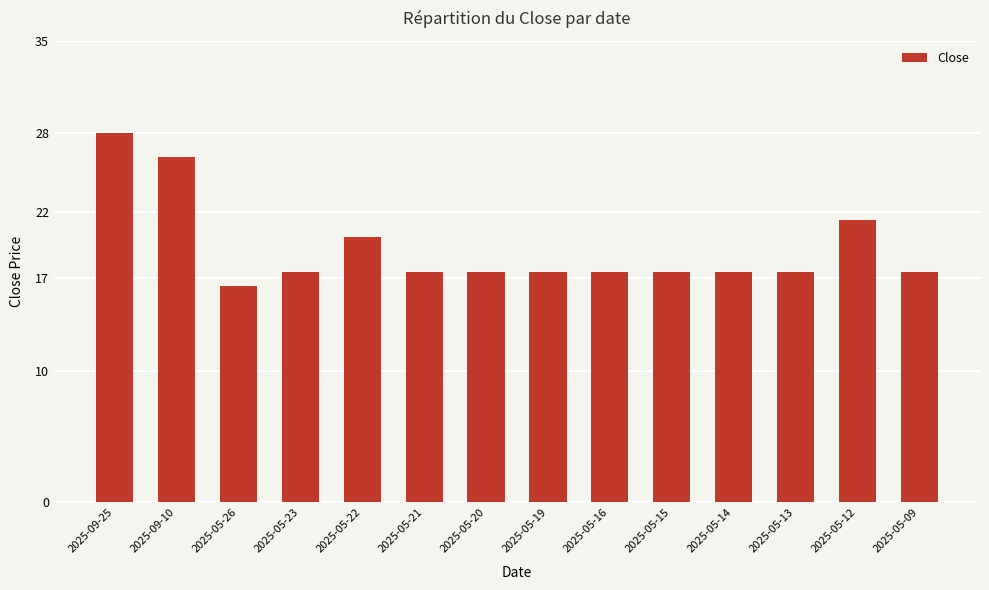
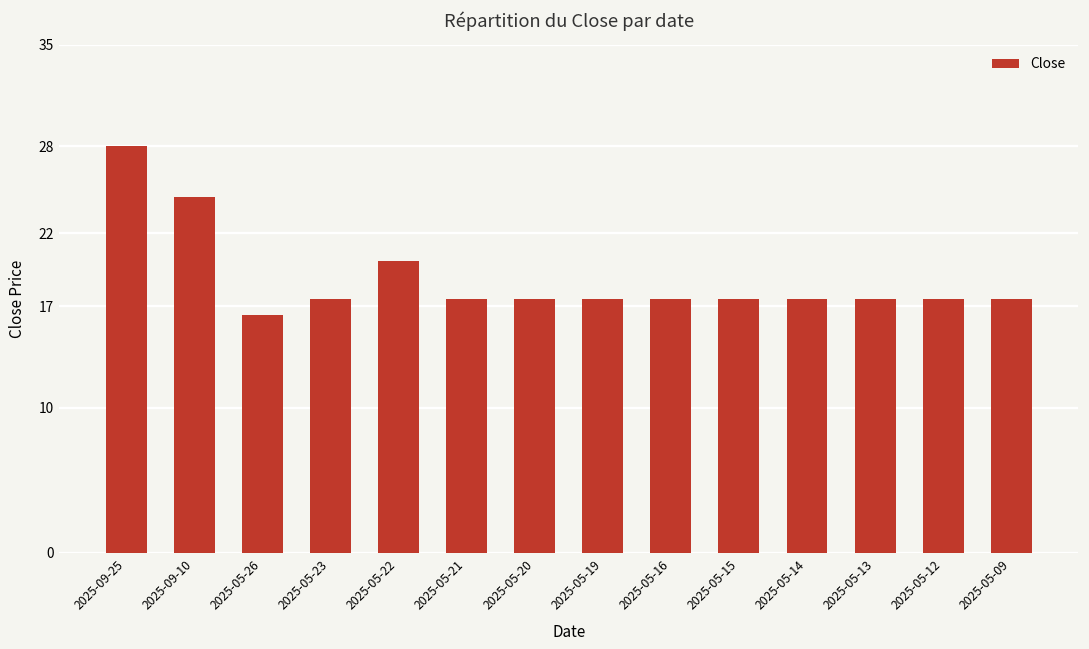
2025-09-10: 26.2 -> 24.5
2025-05-12: 21.4 -> 17.5
